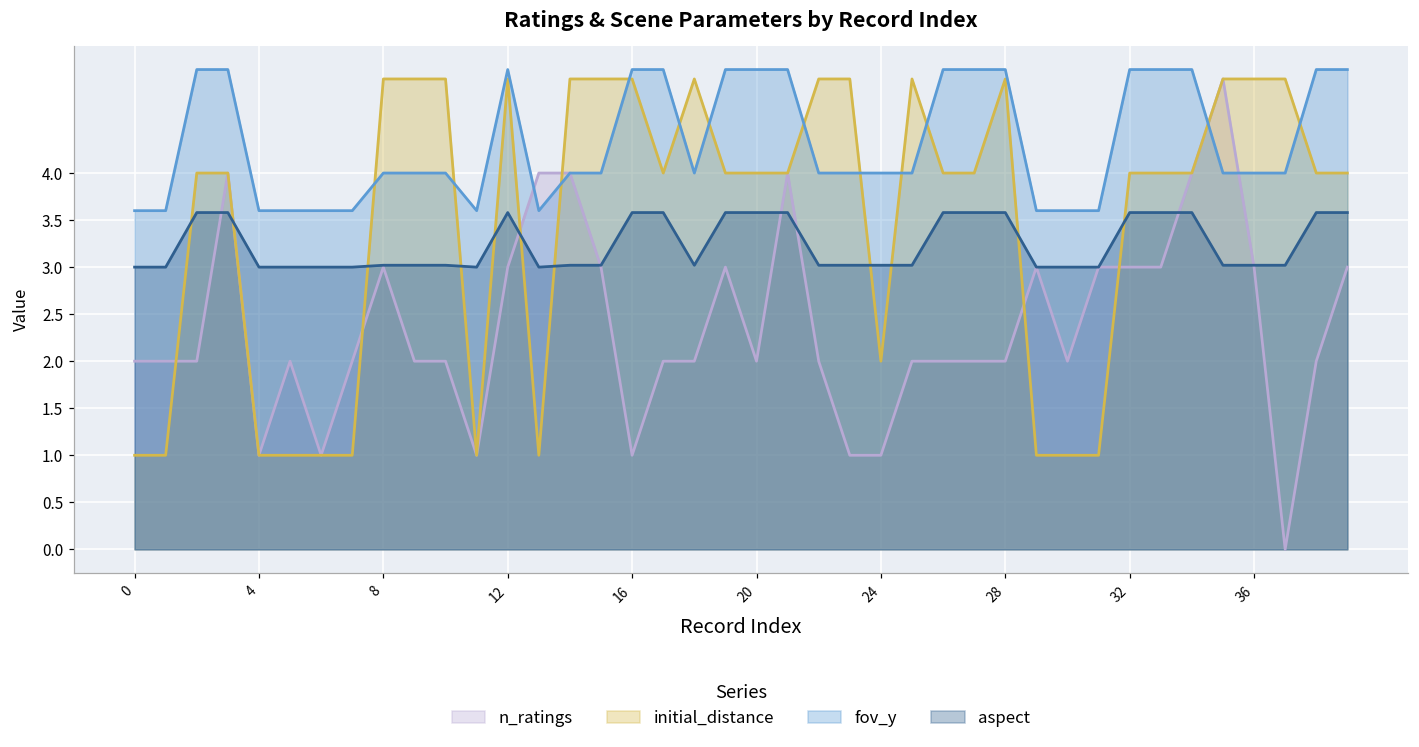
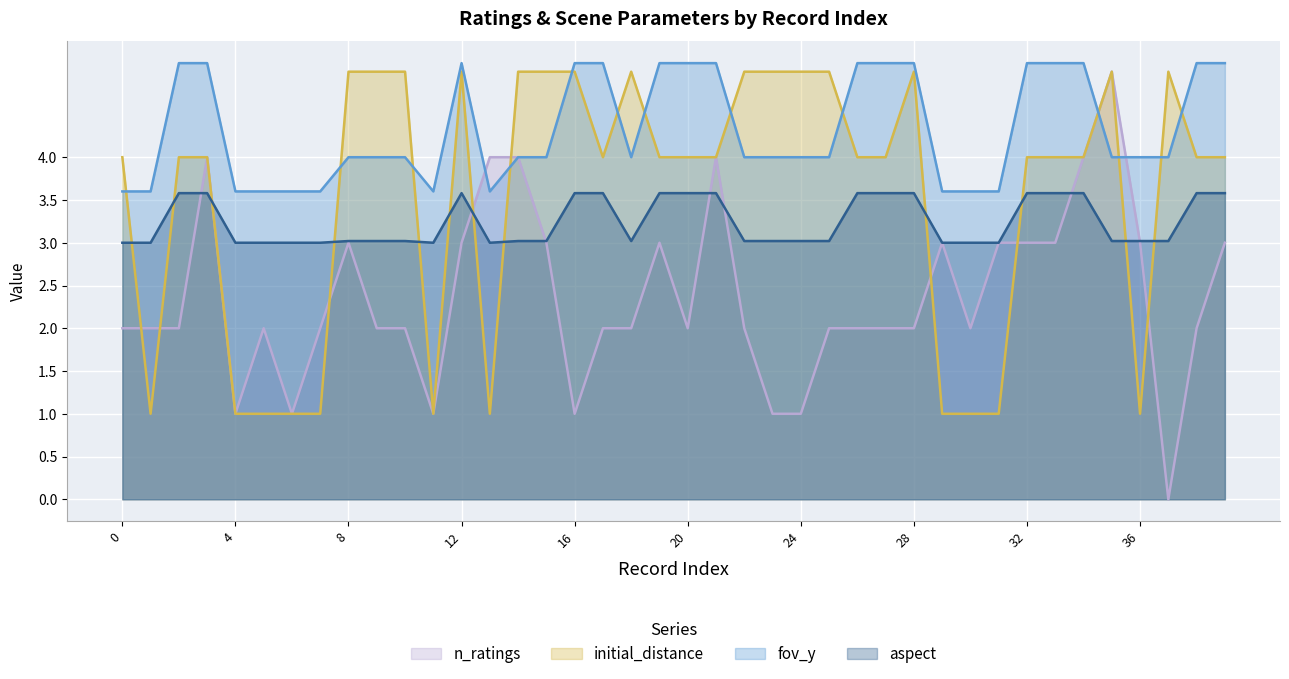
initial_distance, 0: 1 -> 4
initial_distance, 24: 2 -> 5
initial_distance, 36: 5 -> 1
